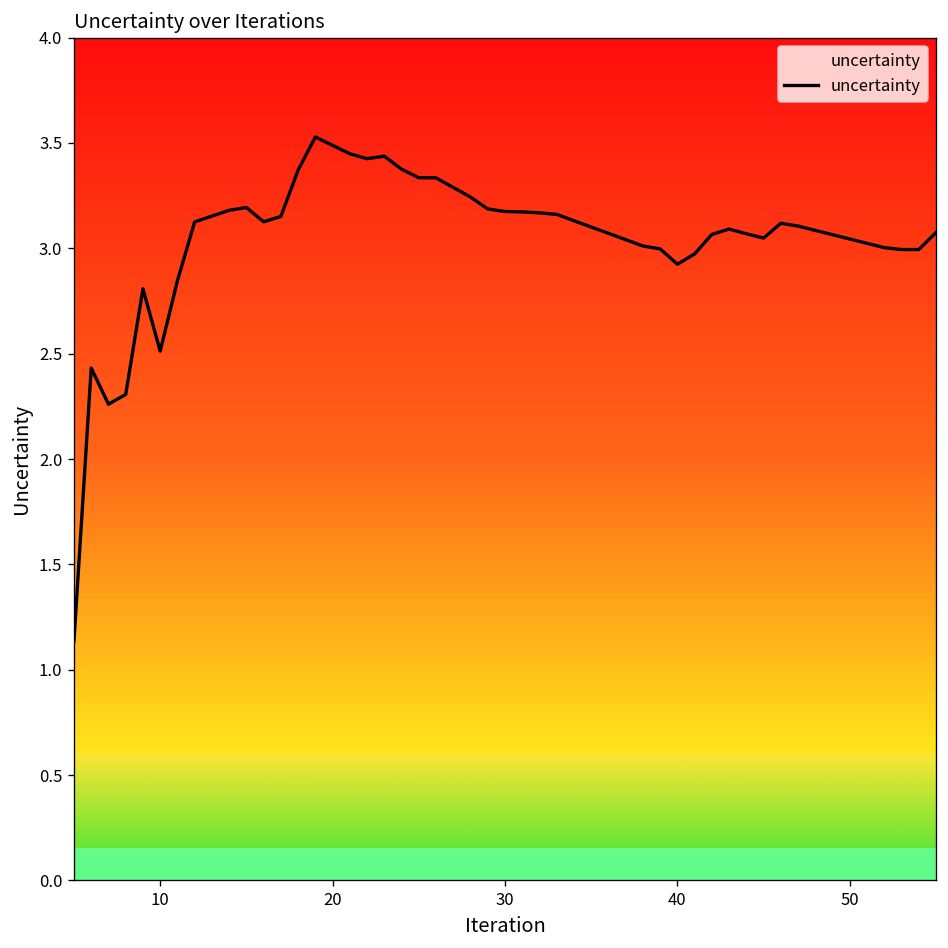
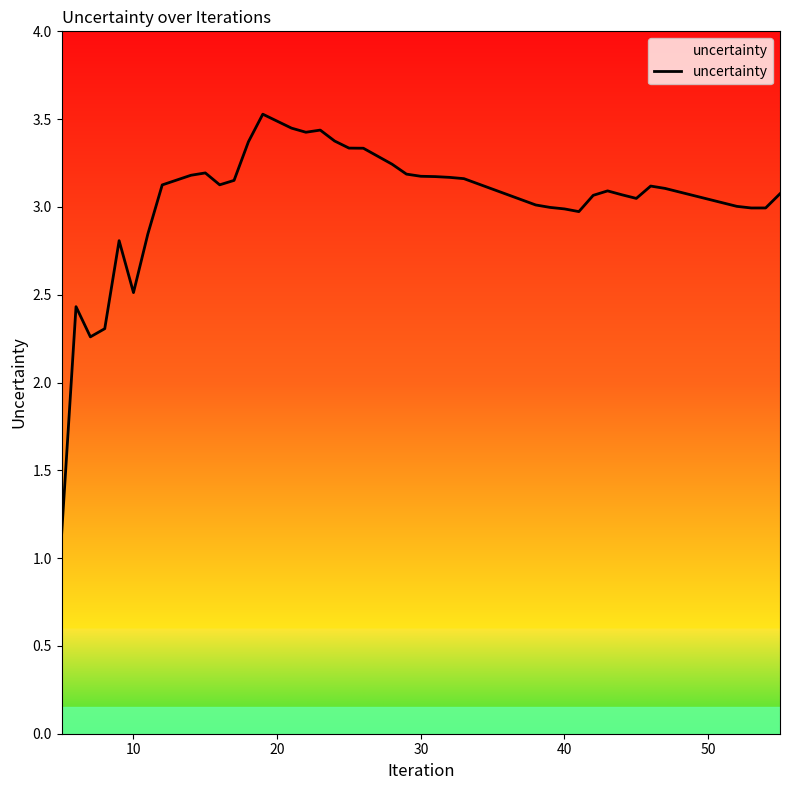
40: 2.92 -> 2.99
